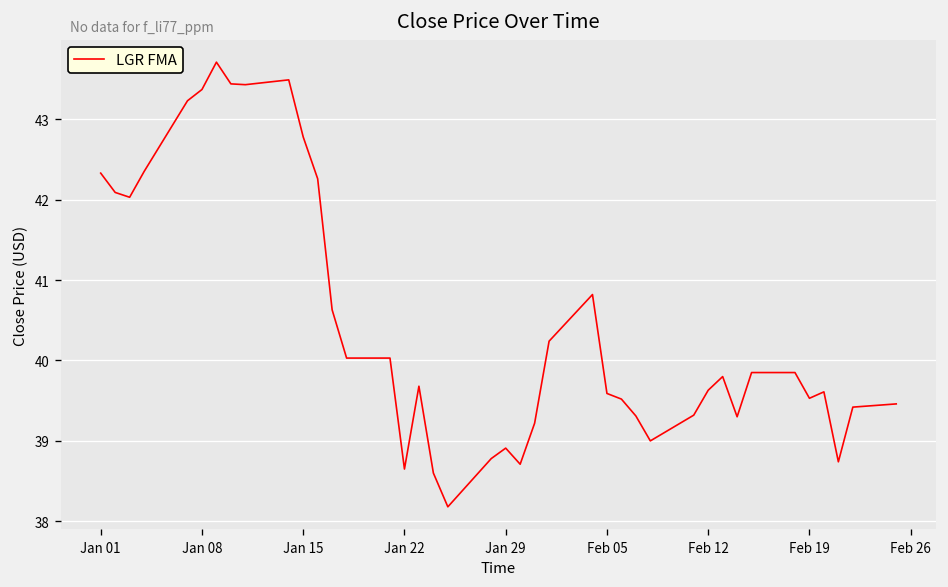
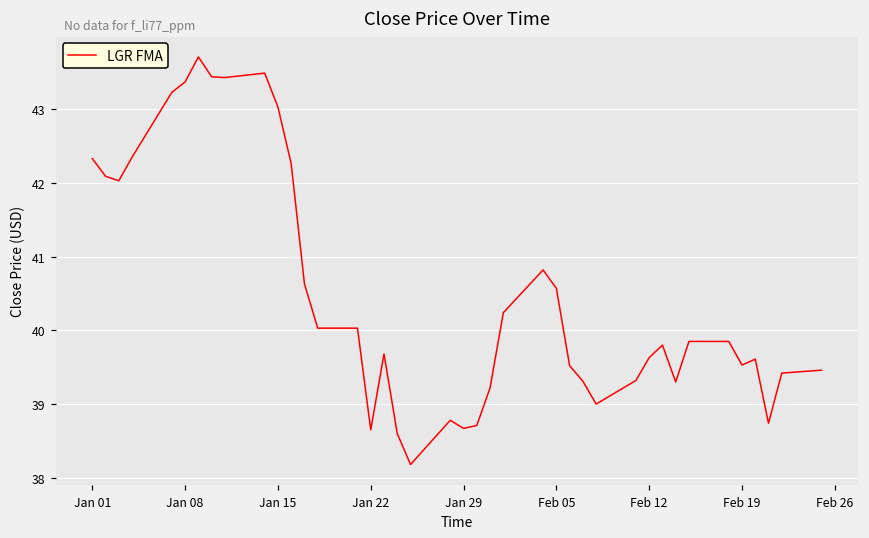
Jan 15: 42.8 -> 43.0
Jan 29: 38.9 -> 38.7
Feb 05: 39.6 -> 40.6
